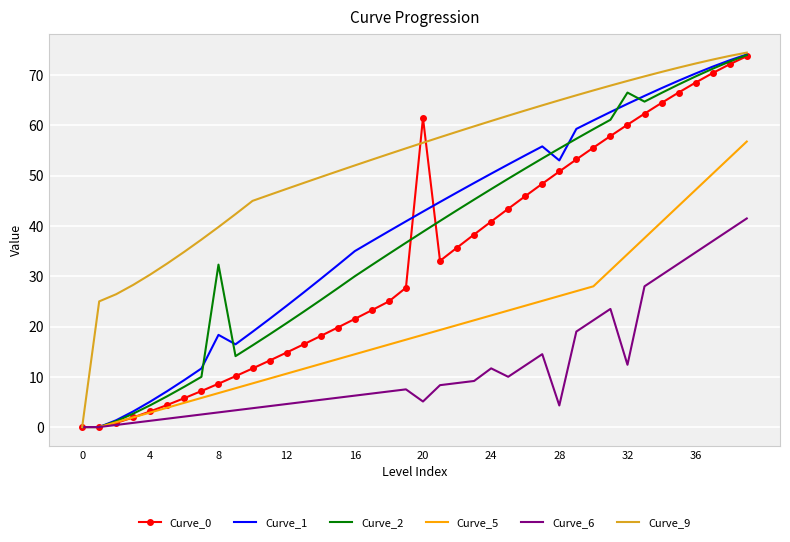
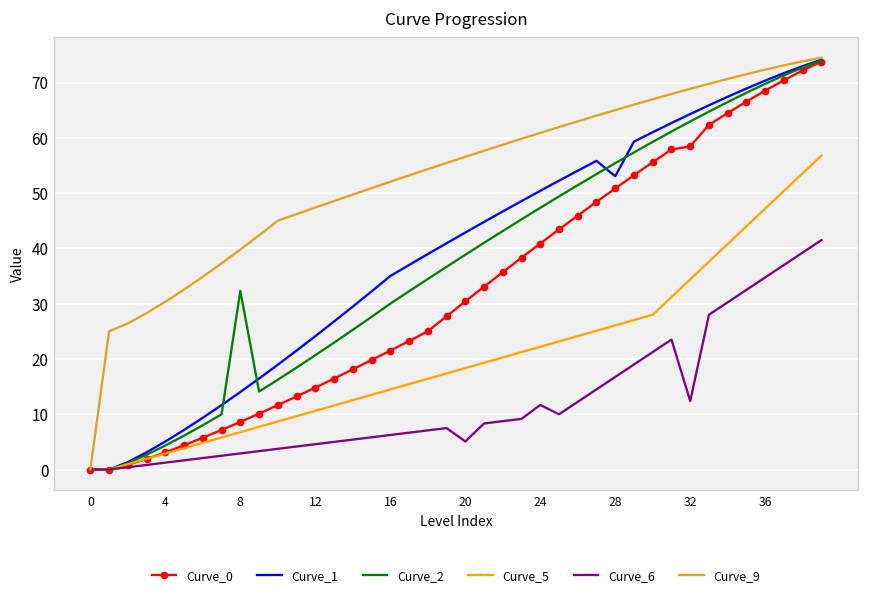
Curve_1, 8: 18 -> 14
Curve_0, 20: 62 -> 30
Curve_6, 28: 4 -> 17
Curve_0, 32: 60 -> 58
Curve_2, 32: 67 -> 63
